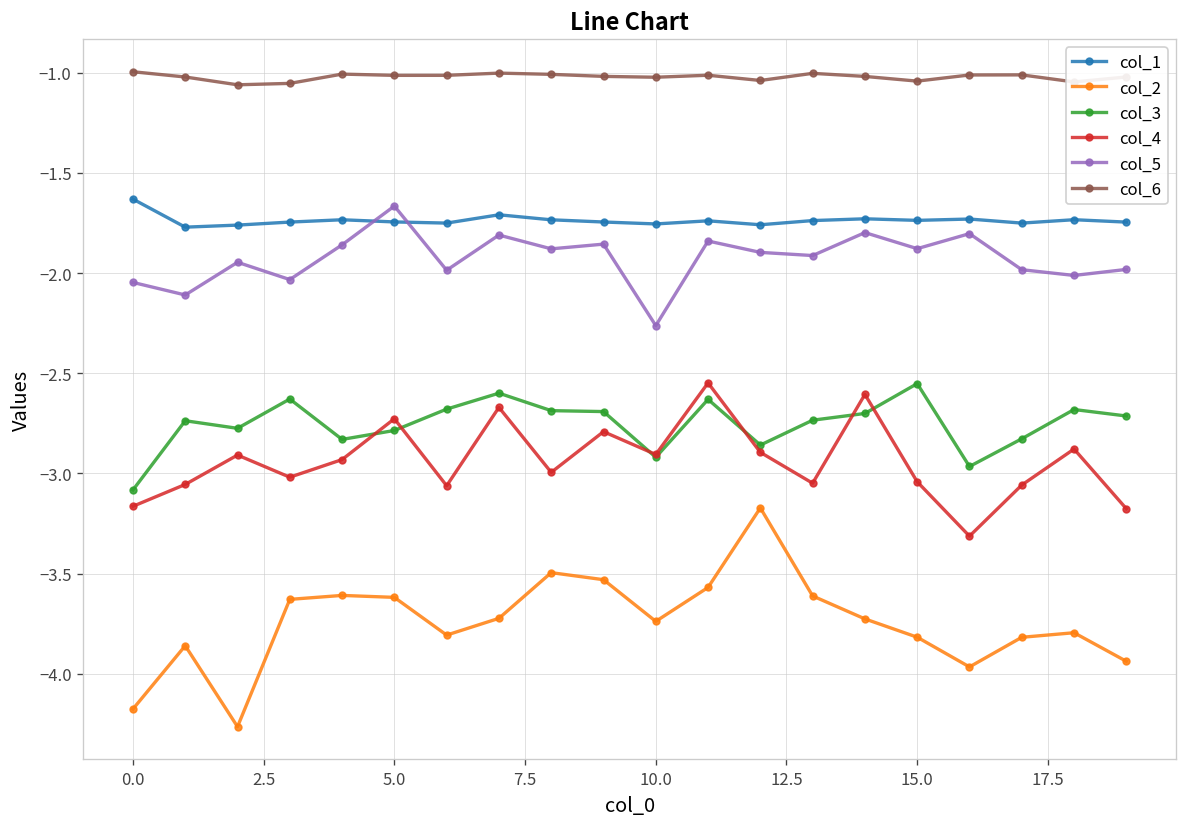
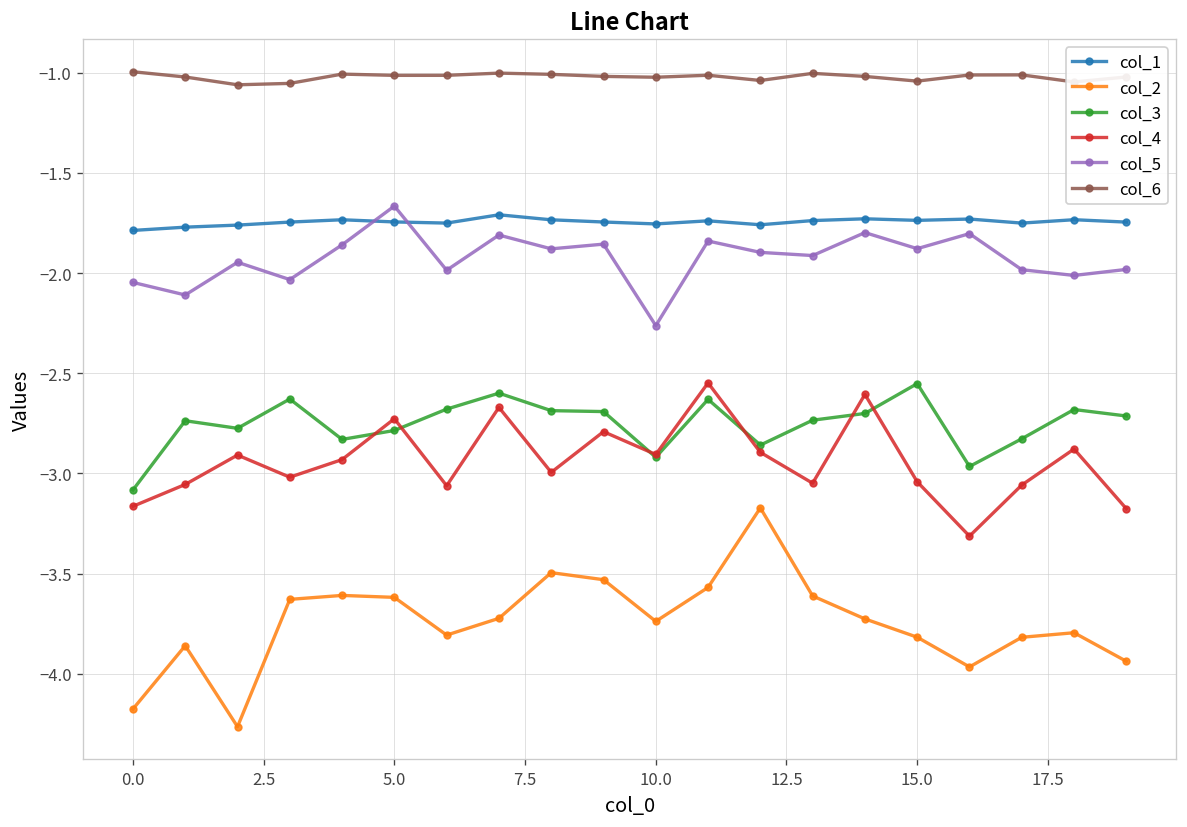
col_1, 0.0: -1.63 -> -1.79
